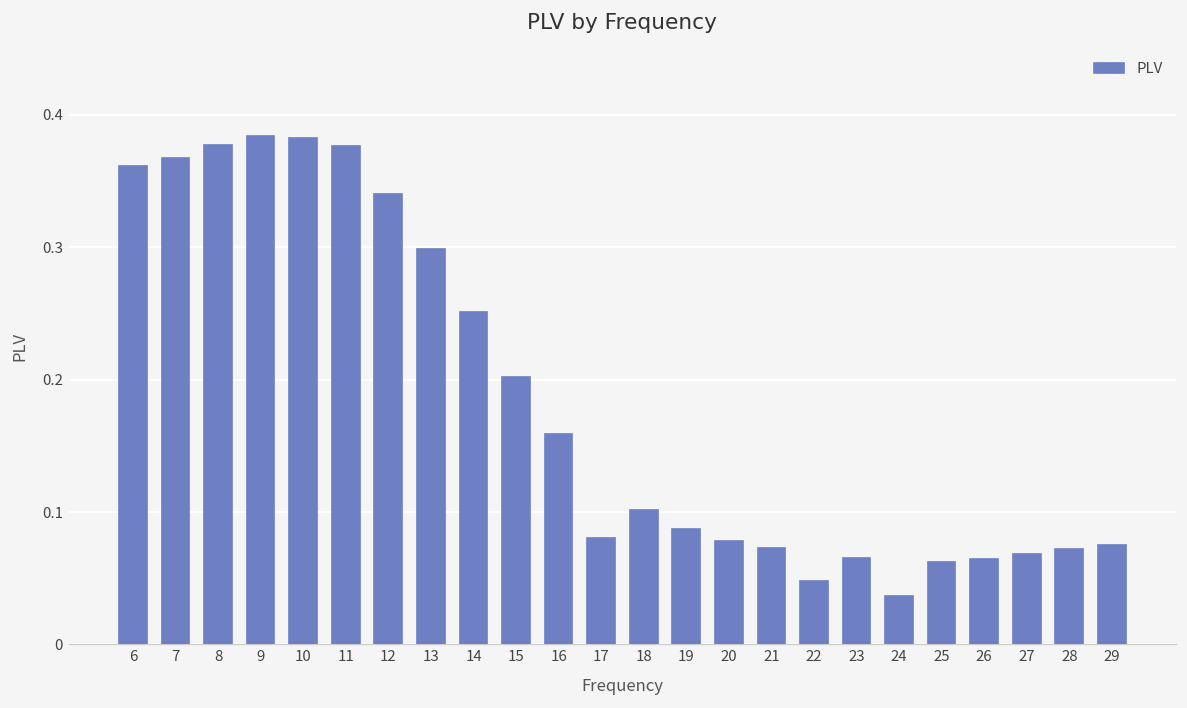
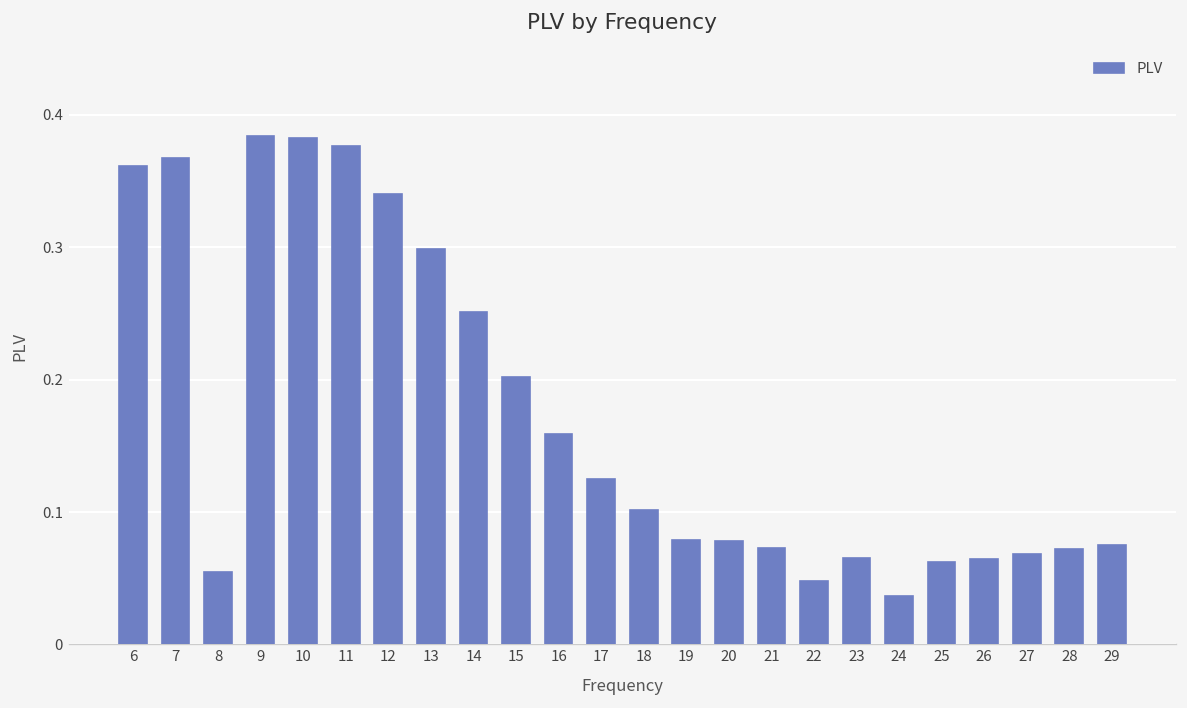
8: 0.377 -> 0.055
17: 0.081 -> 0.125
19: 0.087 -> 0.079
